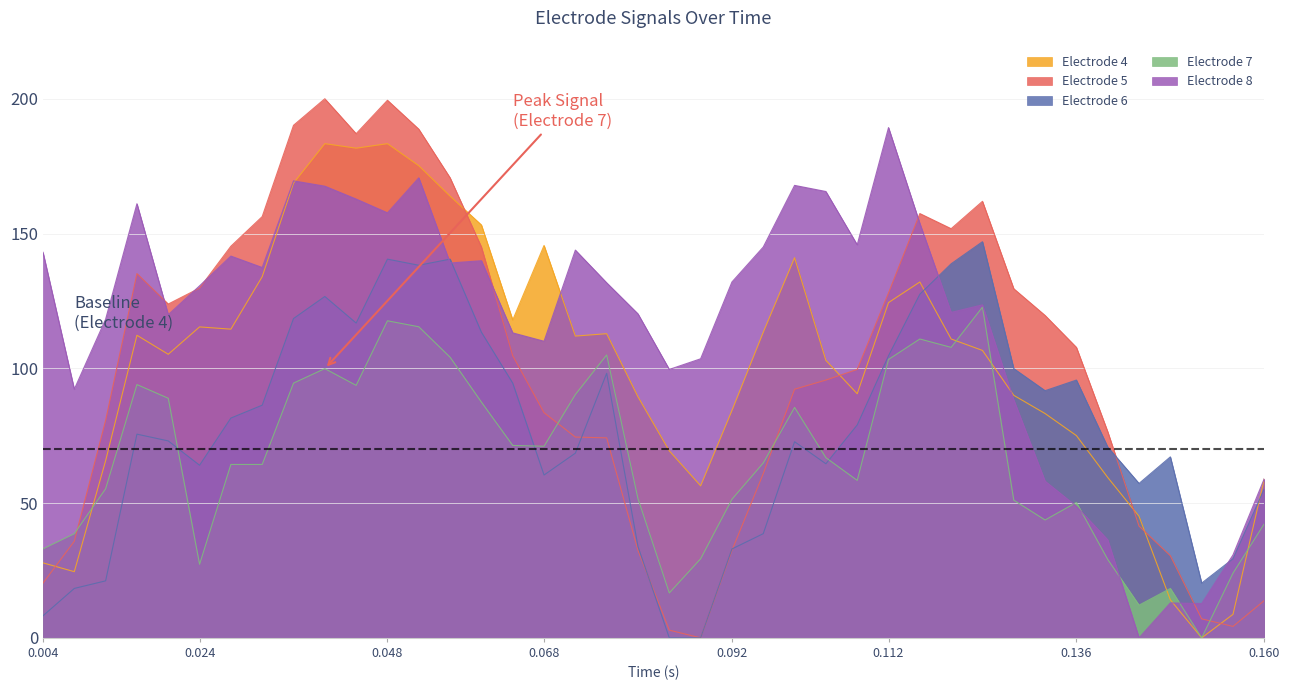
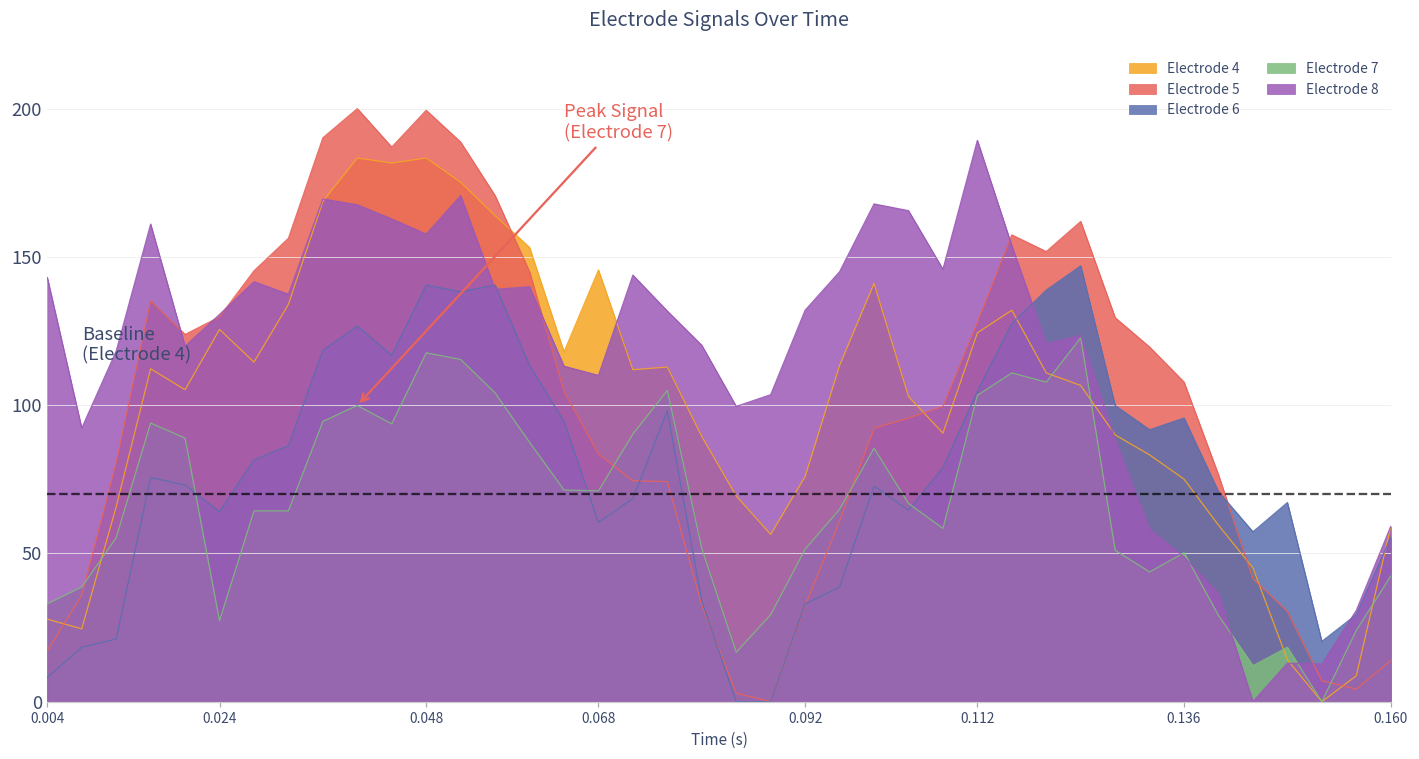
Electrode 5, 0.004: 20 -> 17
Electrode 4, 0.024: 115 -> 126
Electrode 4, 0.092: 84 -> 76
